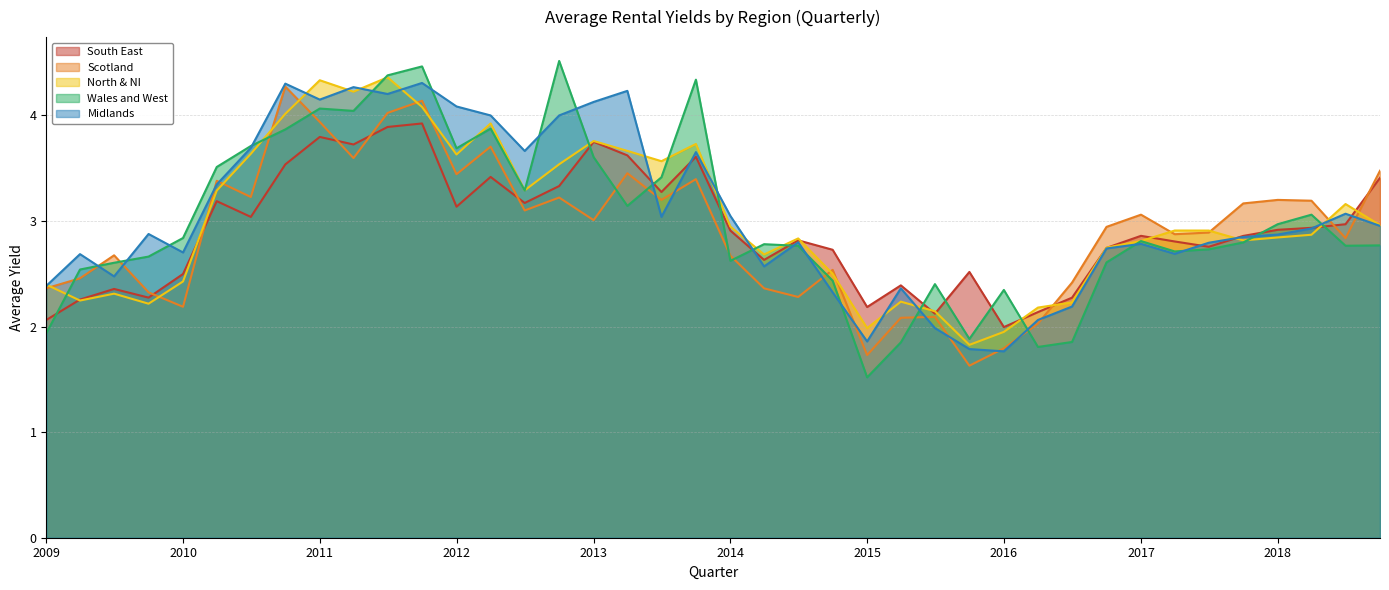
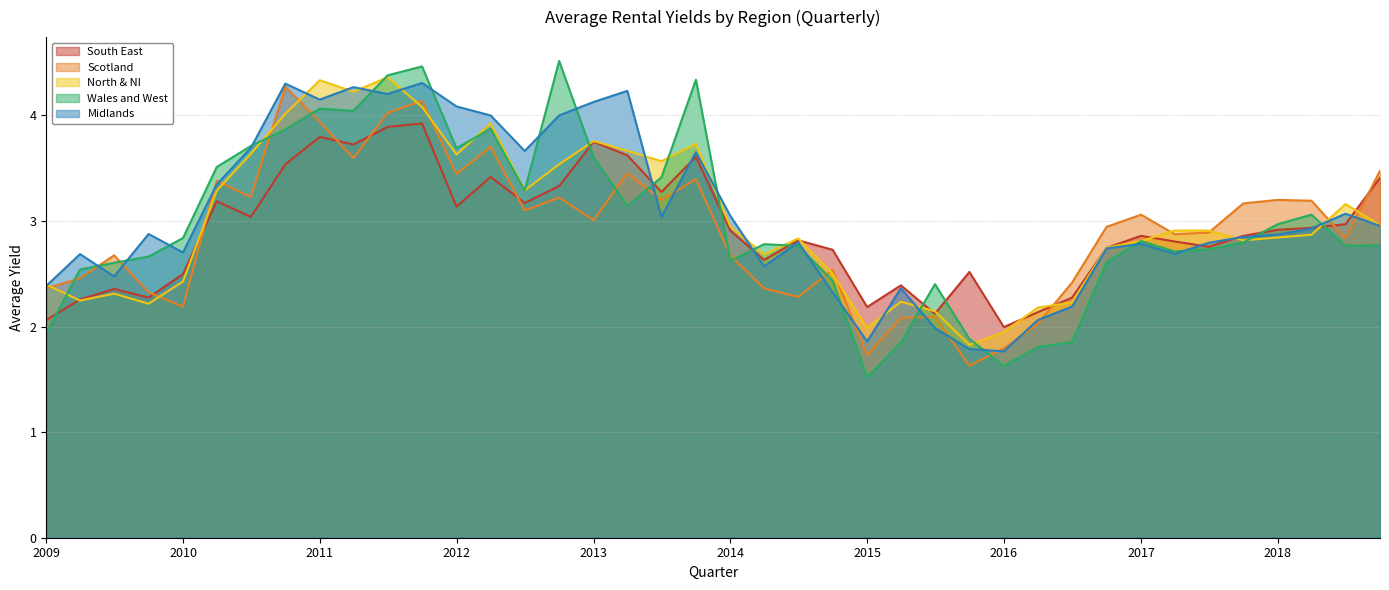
Wales and West, 2016: 2.35 -> 1.63
